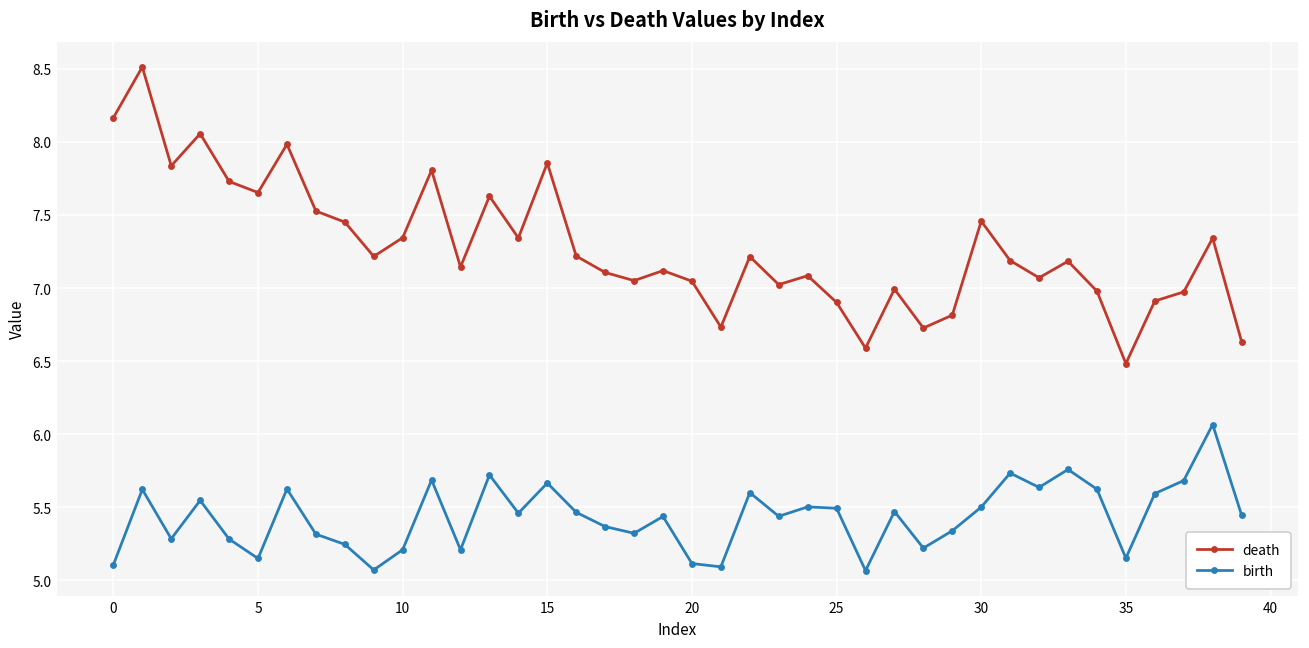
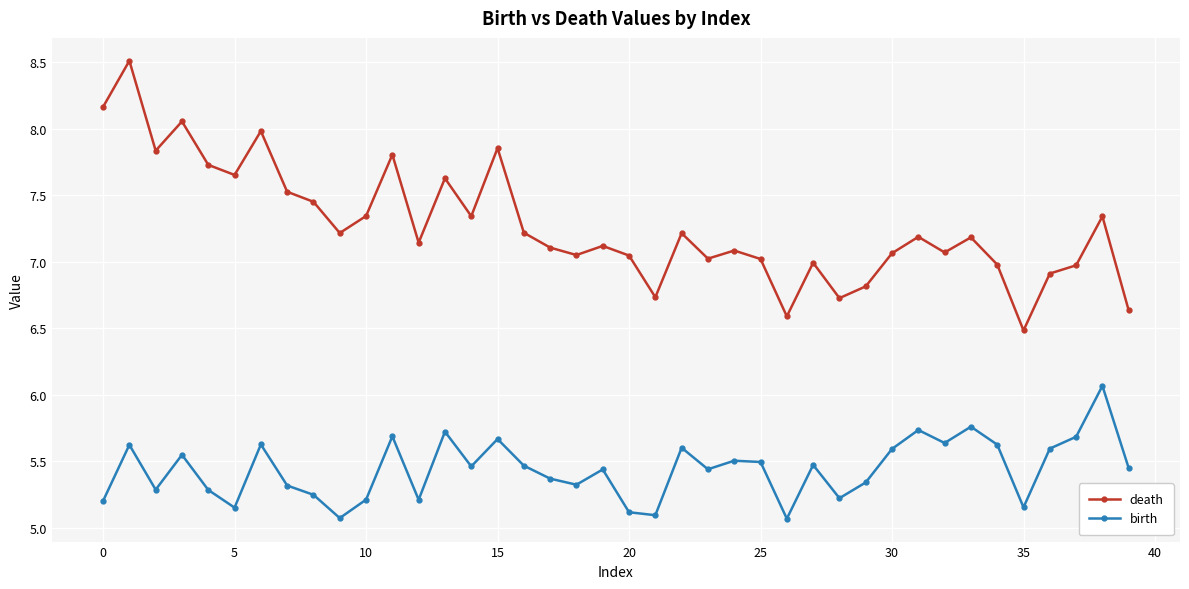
birth, 0: 5.11 -> 5.20
death, 25: 6.90 -> 7.02
death, 30: 7.46 -> 7.06
birth, 30: 5.50 -> 5.59
